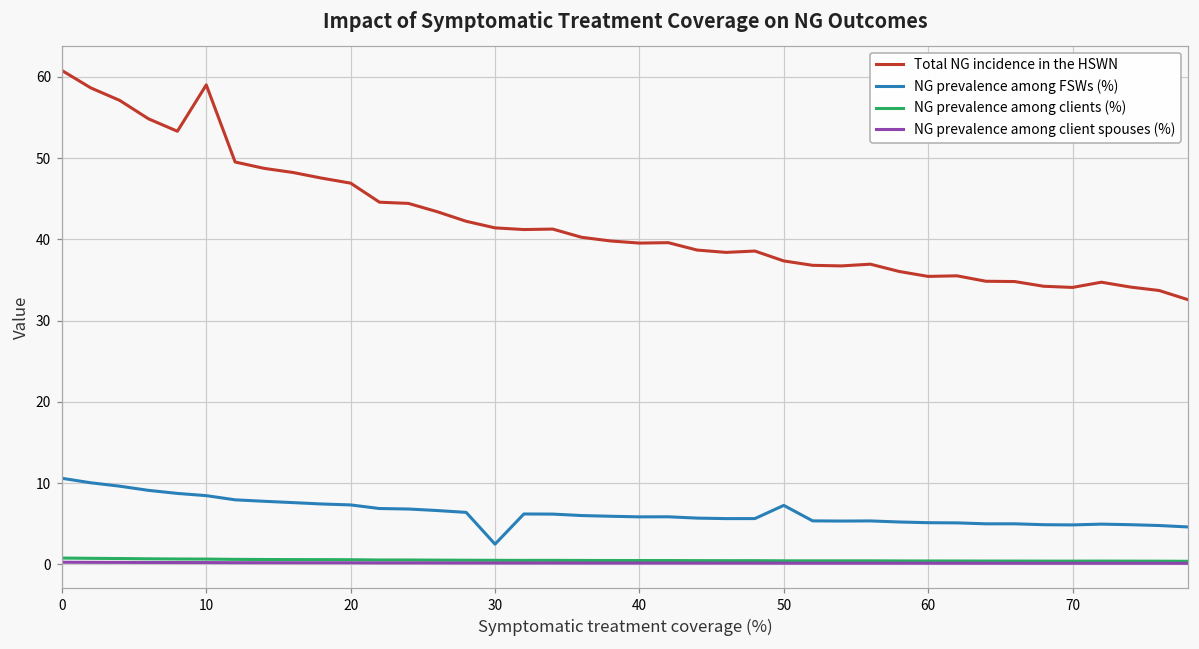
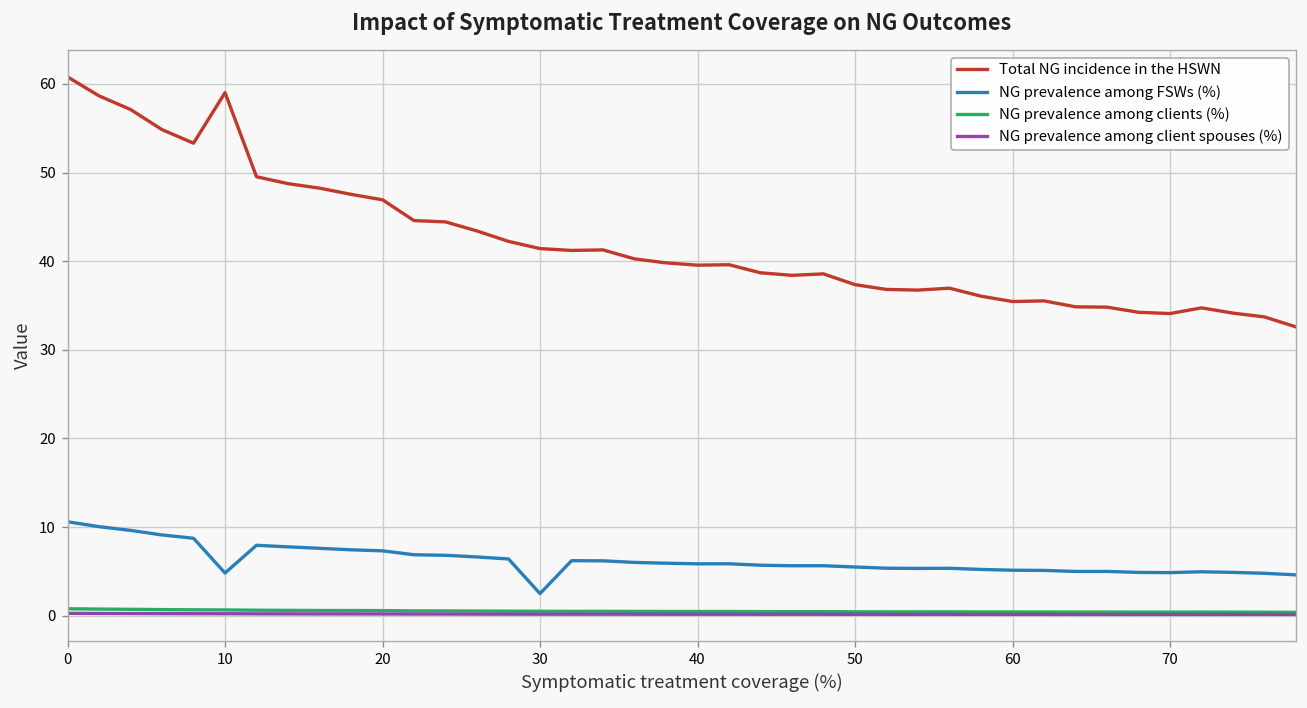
NG prevalence among FSWs (%), 10: 8 -> 5
NG prevalence among FSWs (%), 50: 7 -> 5
